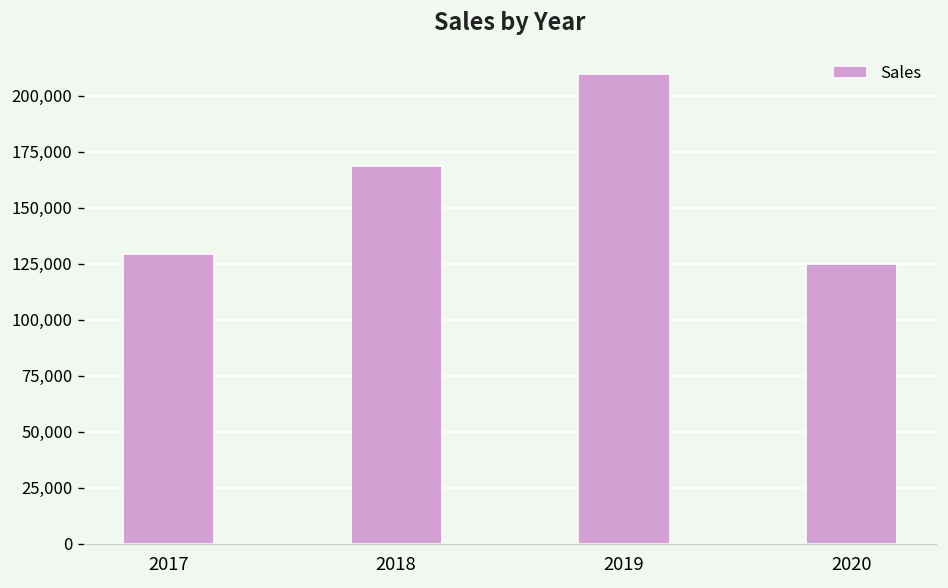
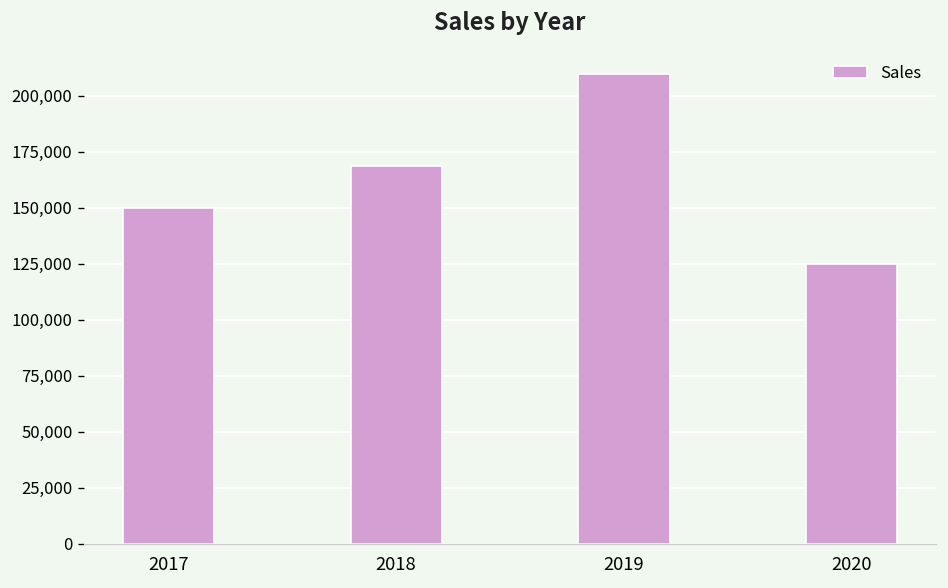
2017: 130,000 -> 150,000
